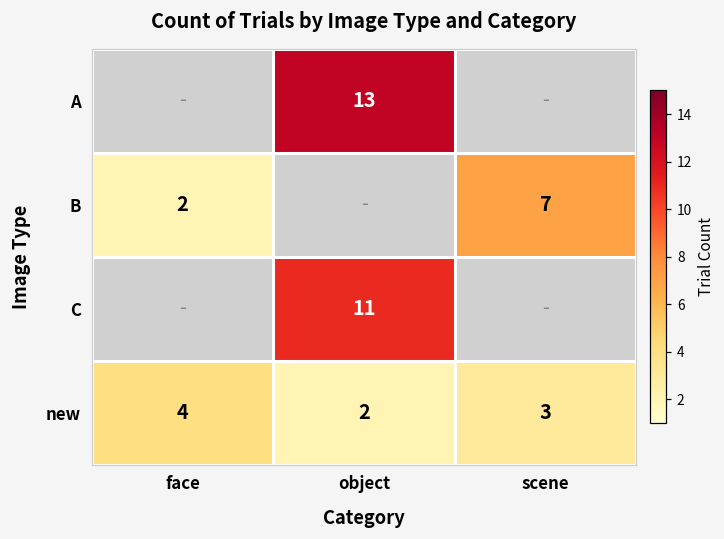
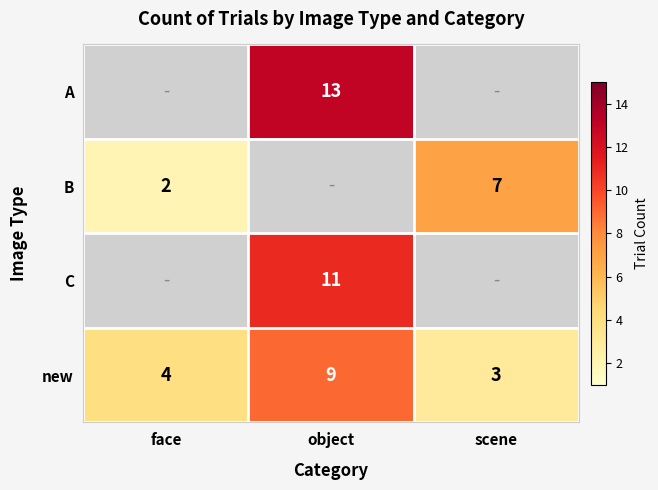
new, object: 2 -> 9
